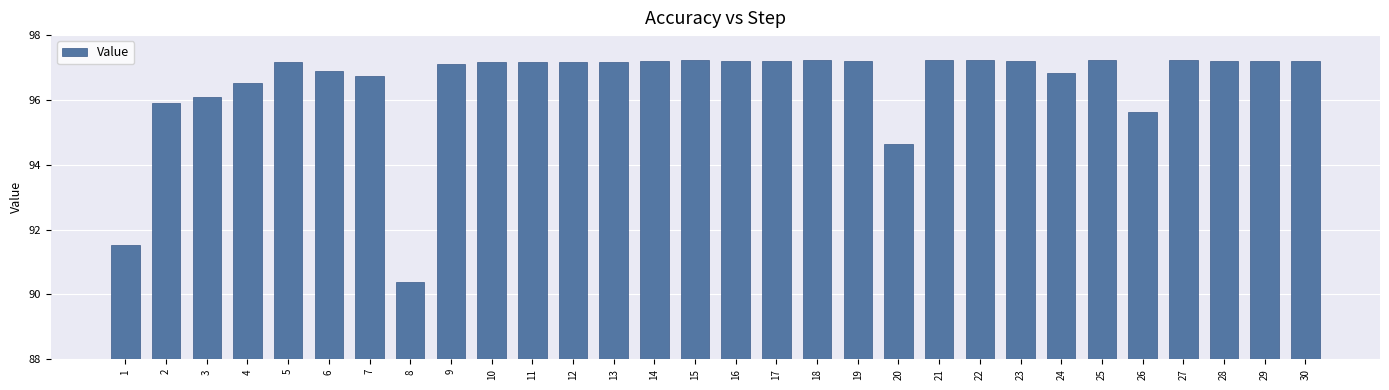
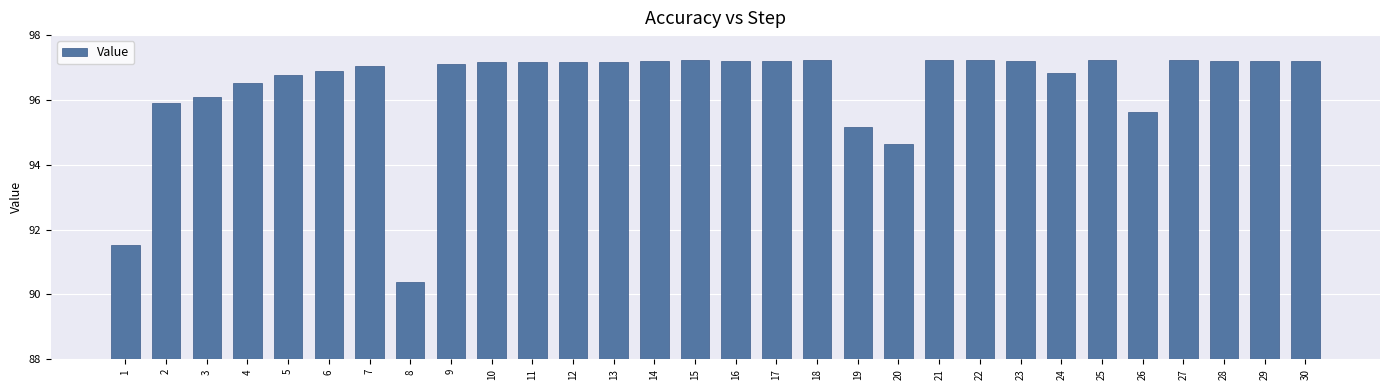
5: 97.2 -> 96.8
7: 96.7 -> 97.1
19: 97.2 -> 95.2
